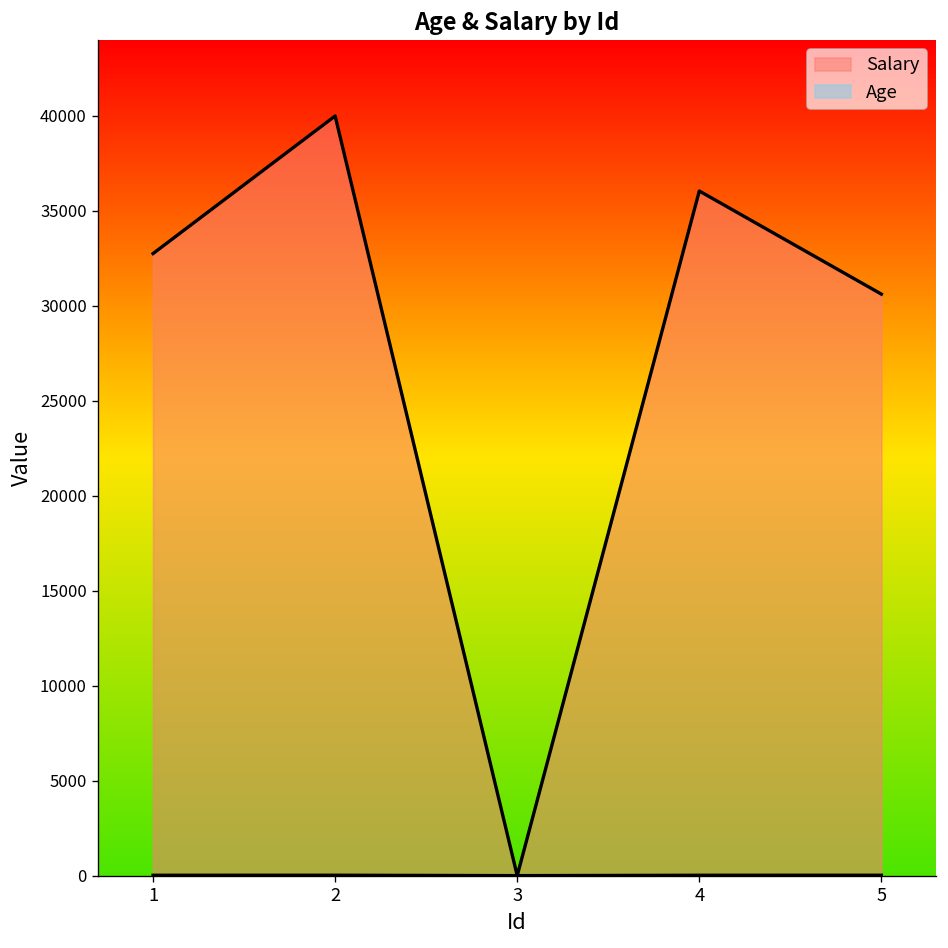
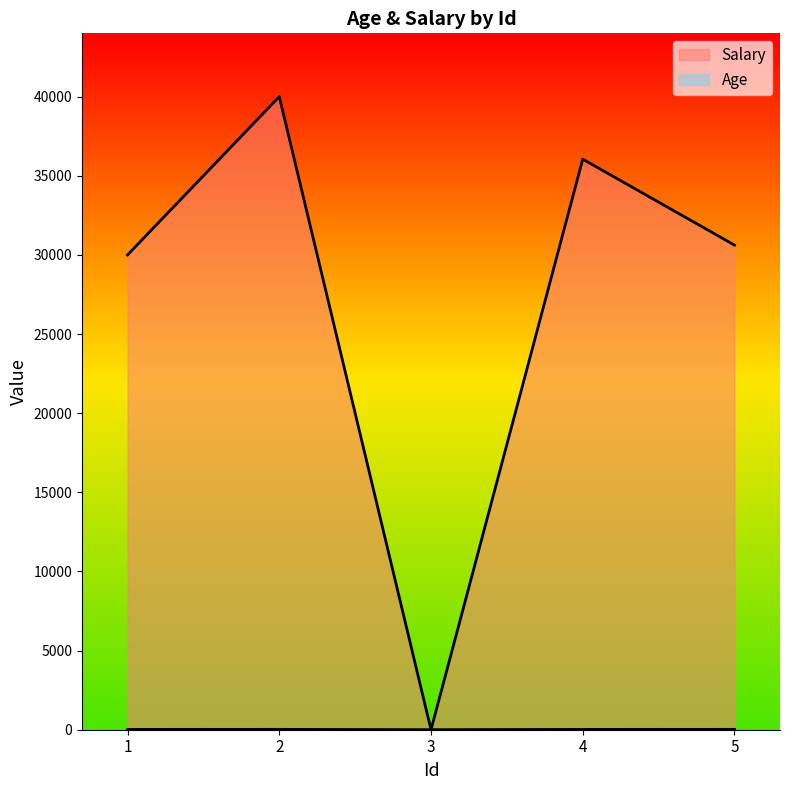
Salary, 1: 32800 -> 30000
